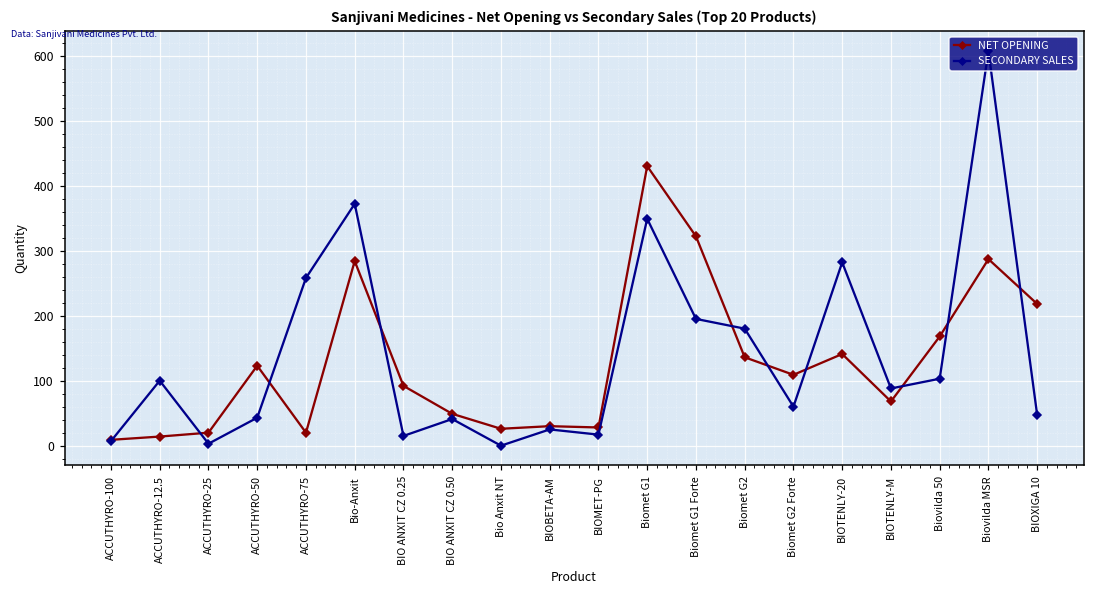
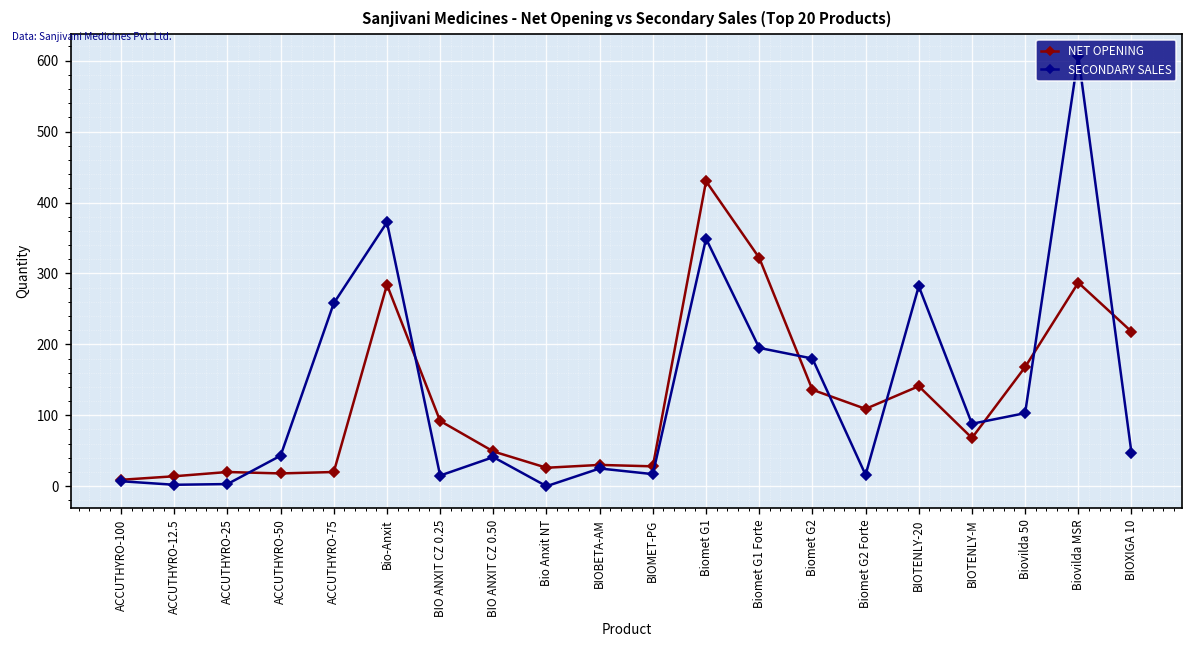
SECONDARY SALES, ACCUTHYRO-12.5: 100 -> 0
NET OPENING, ACCUTHYRO-50: 120 -> 20
SECONDARY SALES, Biomet G2 Forte: 60 -> 20
